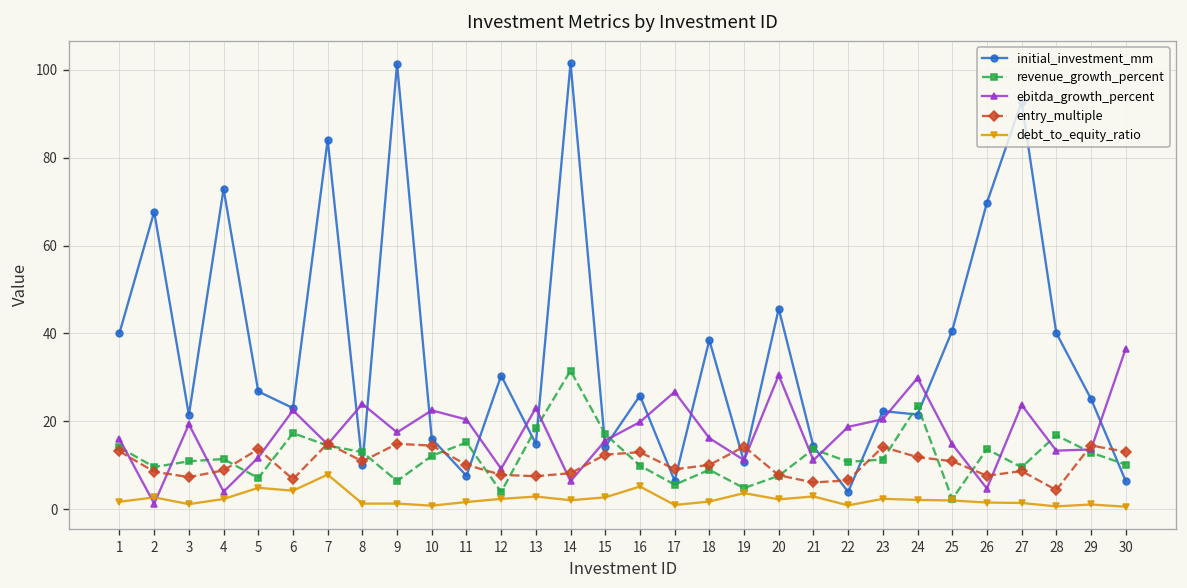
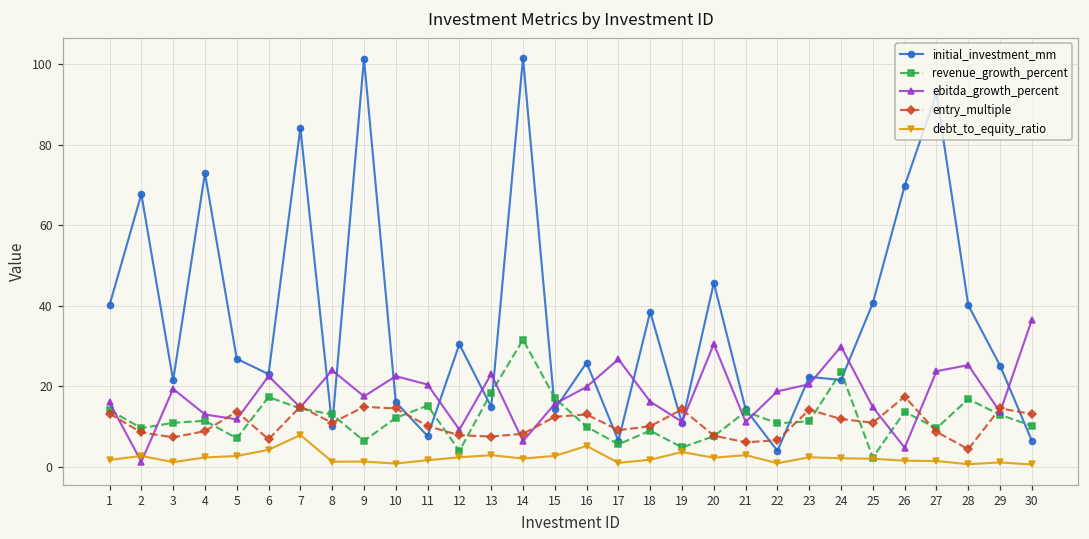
ebitda_growth_percent, 4: 4 -> 13
debt_to_equity_ratio, 5: 5 -> 3
entry_multiple, 26: 8 -> 17
ebitda_growth_percent, 28: 13 -> 25
